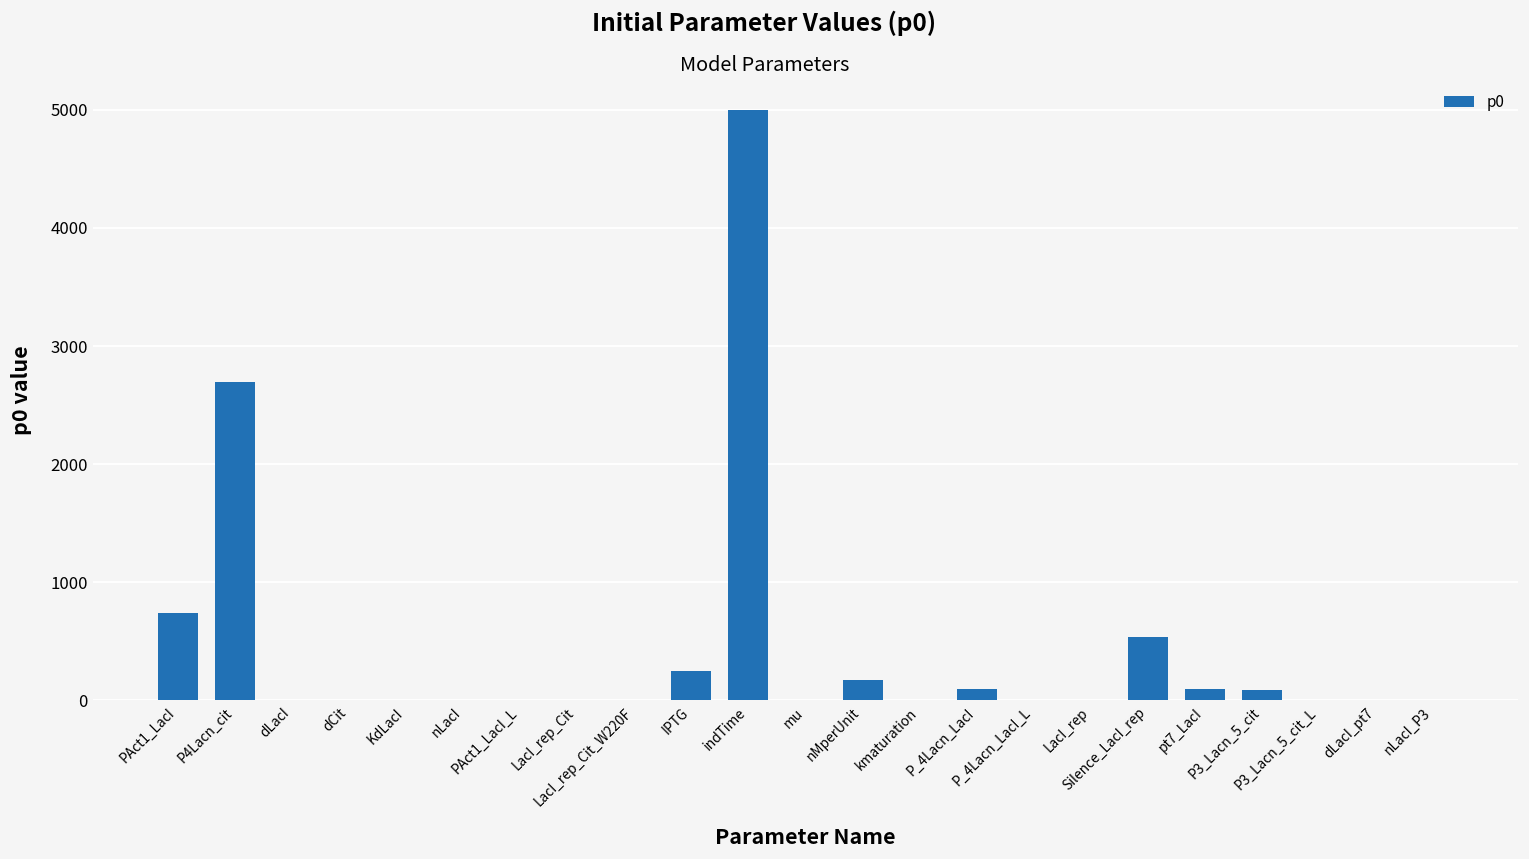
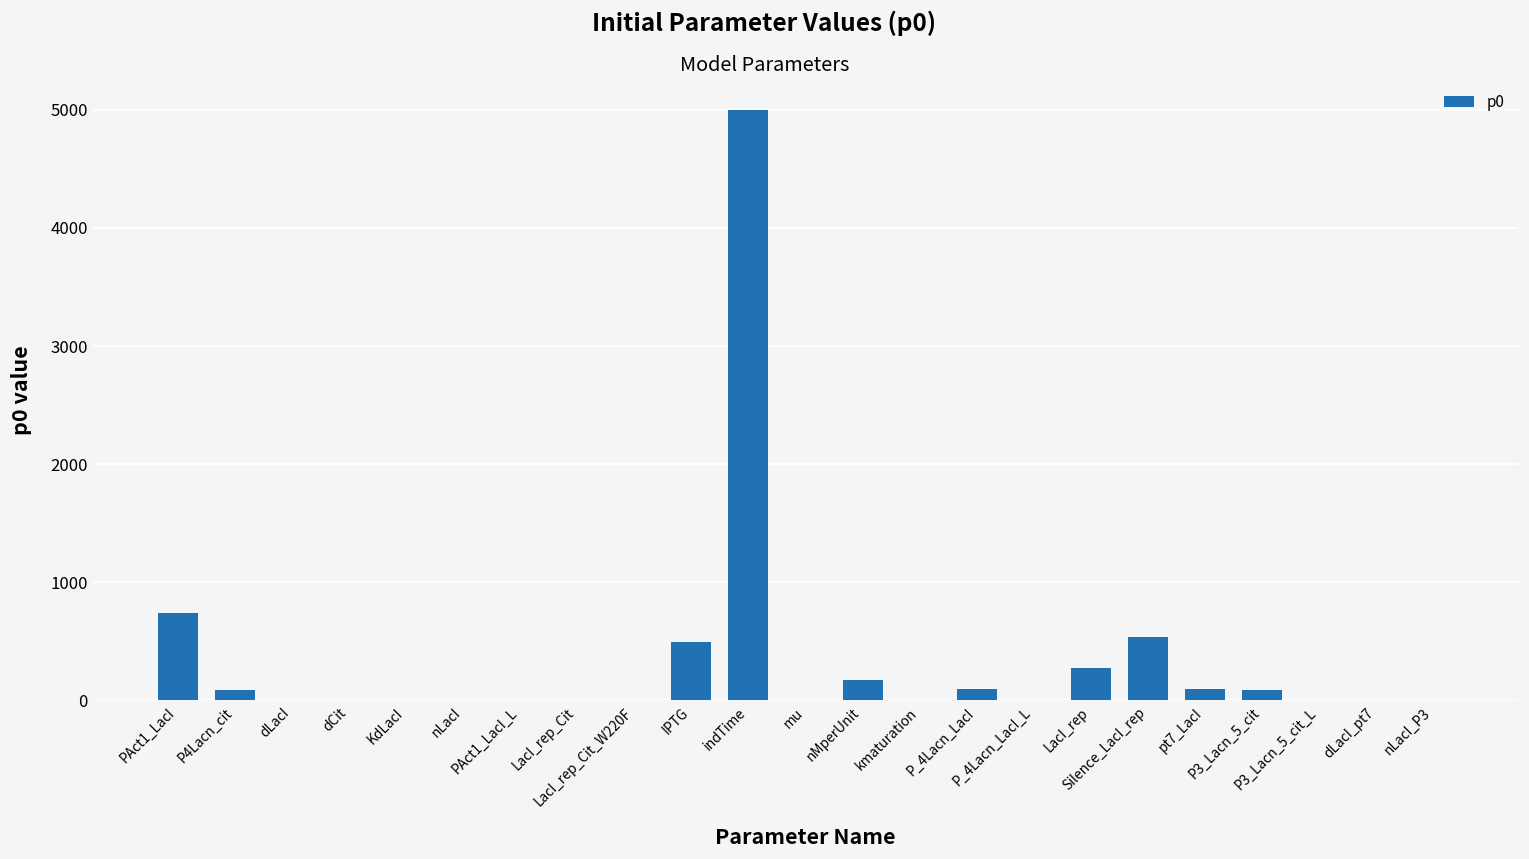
P4Lacn_cit: 2690 -> 90
IPTG: 250 -> 500
LacI_rep: 0 -> 280
